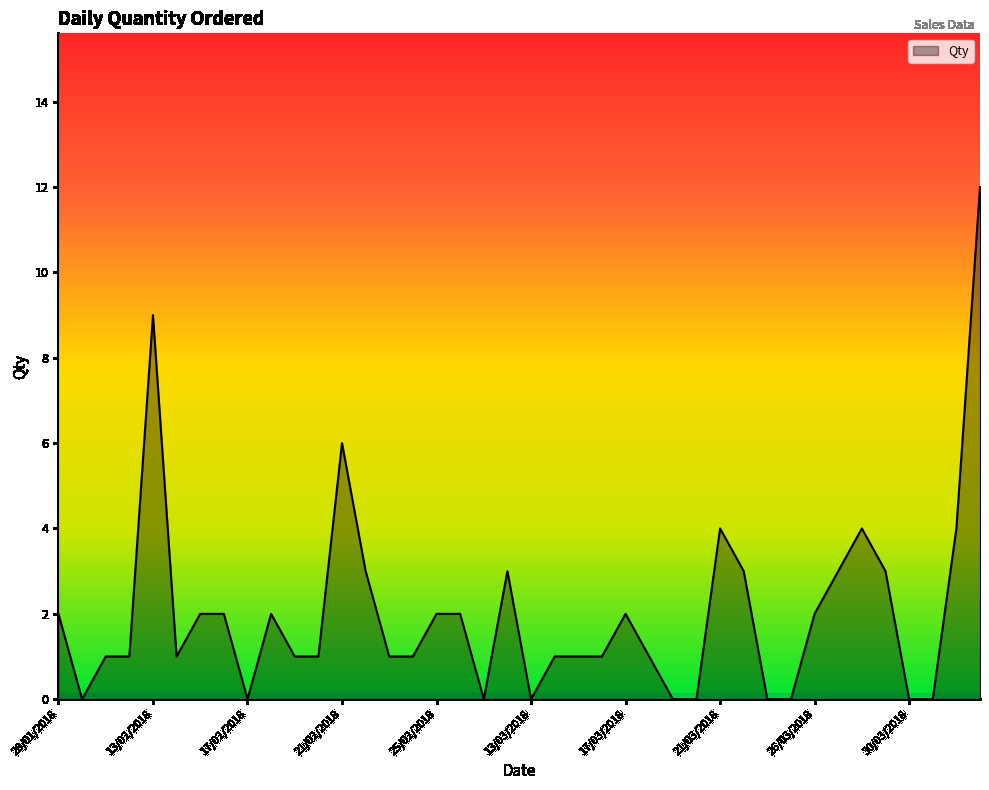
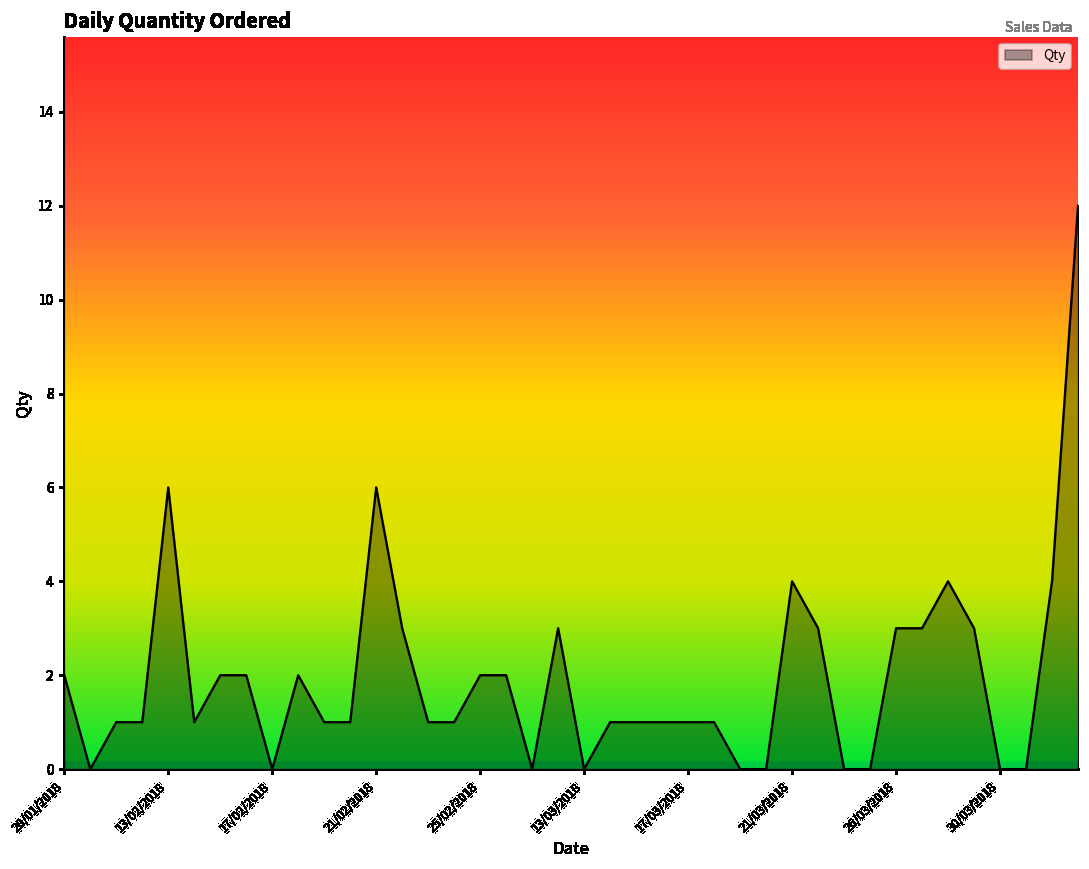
13/02/2018: 9 -> 6
17/03/2018: 2 -> 1
26/03/2018: 2 -> 3
